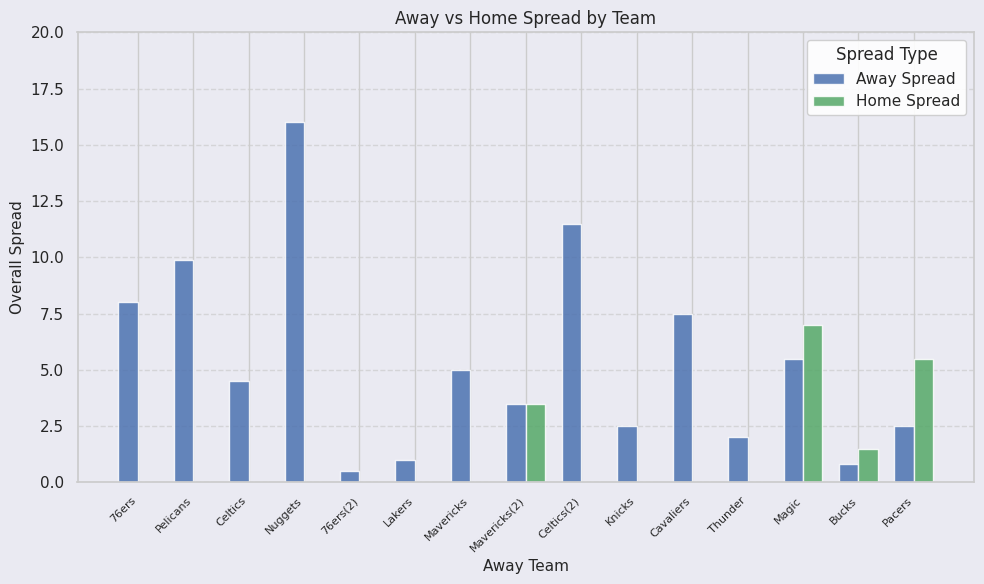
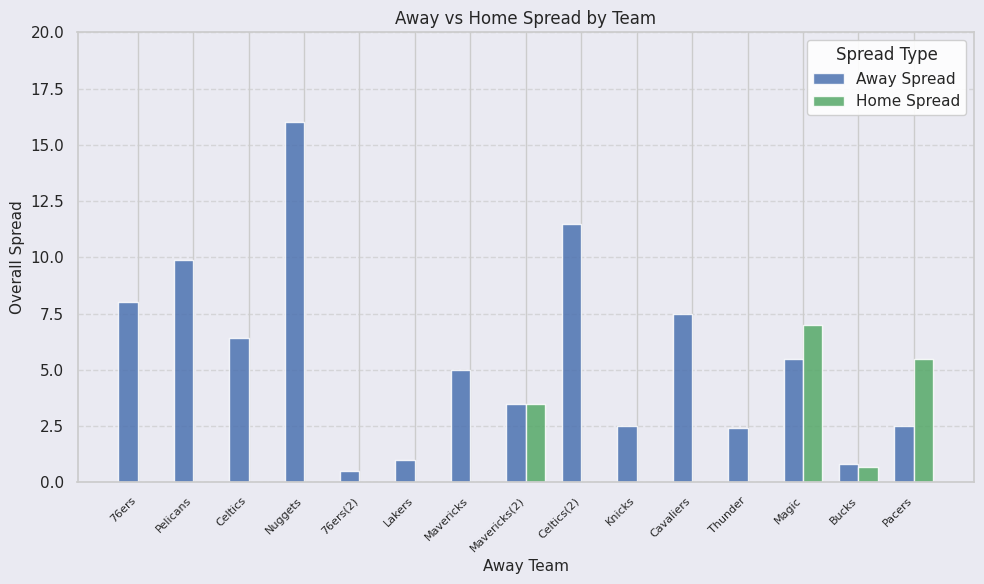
Away Spread, Celtics: 4.5 -> 6.4
Away Spread, Thunder: 2.0 -> 2.4
Home Spread, Bucks: 1.5 -> 0.7
